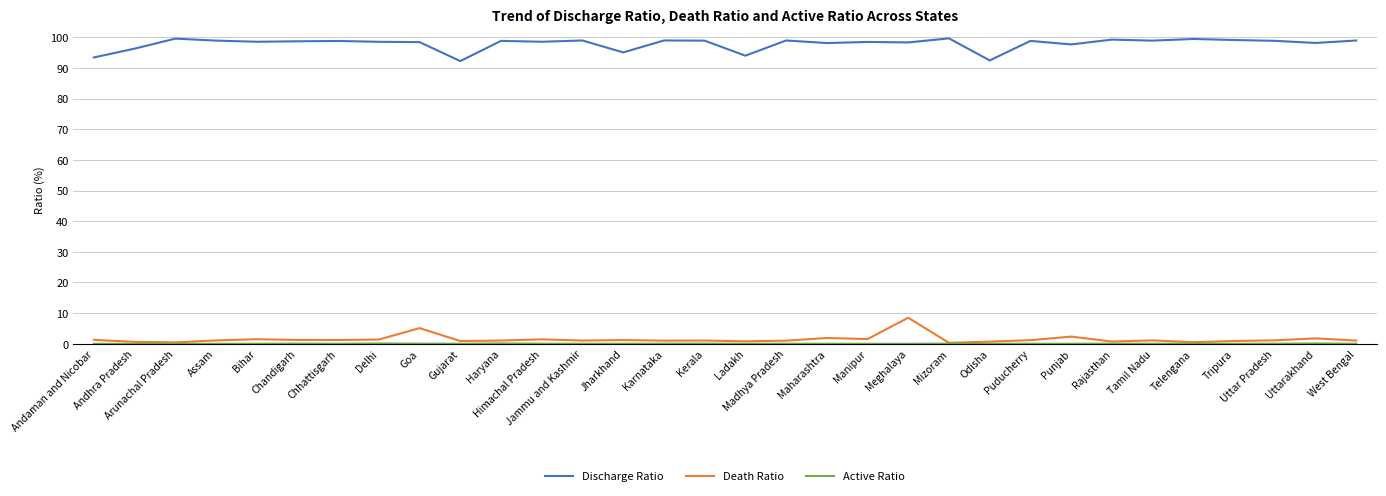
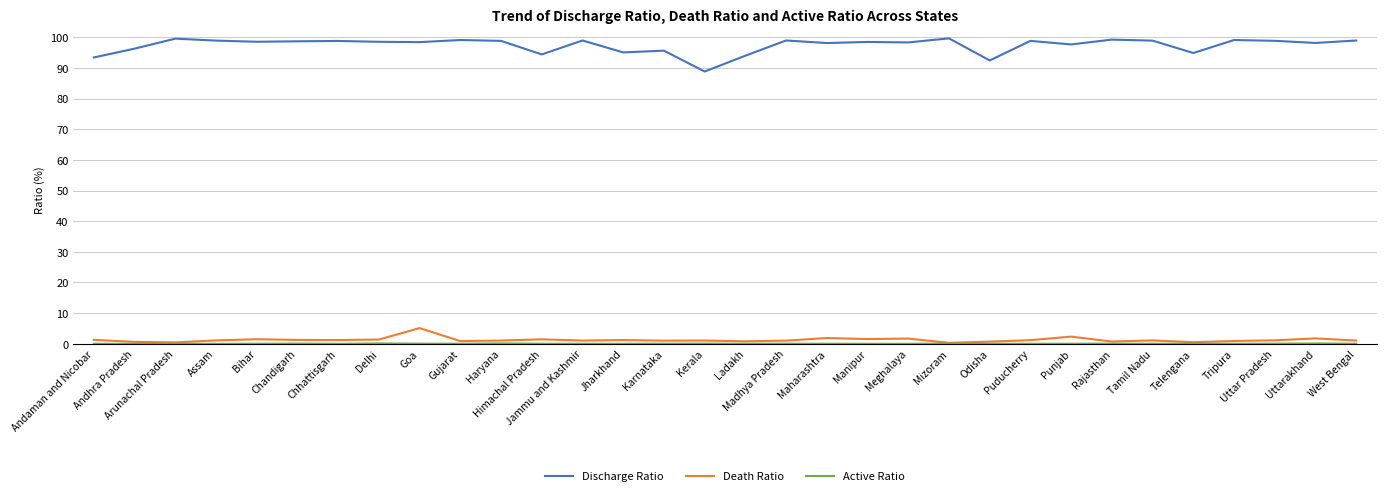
Discharge Ratio, Gujarat: 92 -> 99
Discharge Ratio, Himachal Pradesh: 99 -> 94
Discharge Ratio, Karnataka: 99 -> 96
Discharge Ratio, Kerala: 99 -> 89
Death Ratio, Meghalaya: 9 -> 2
Discharge Ratio, Telengana: 99 -> 95
